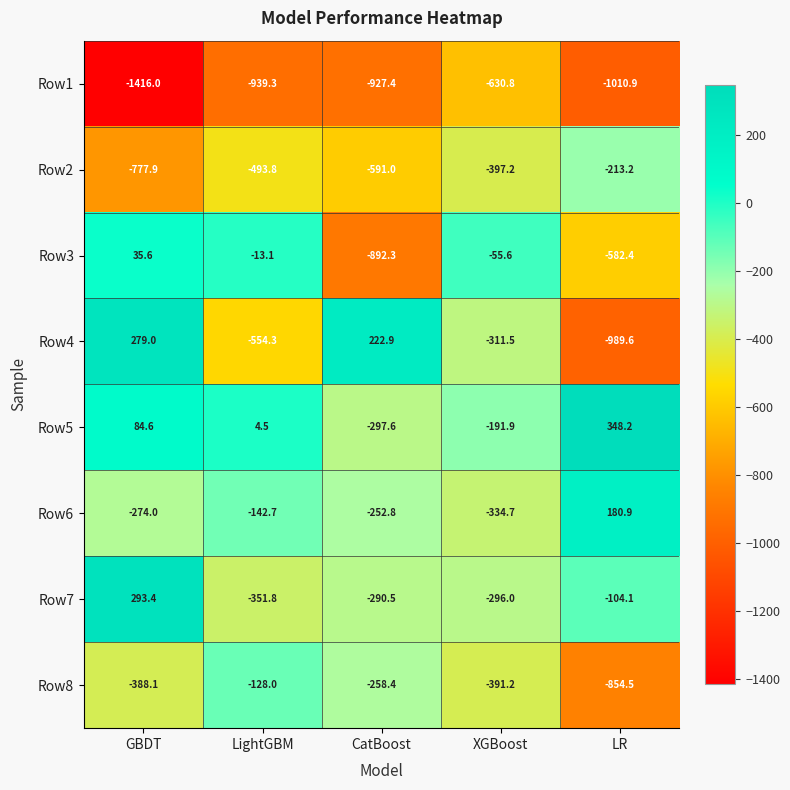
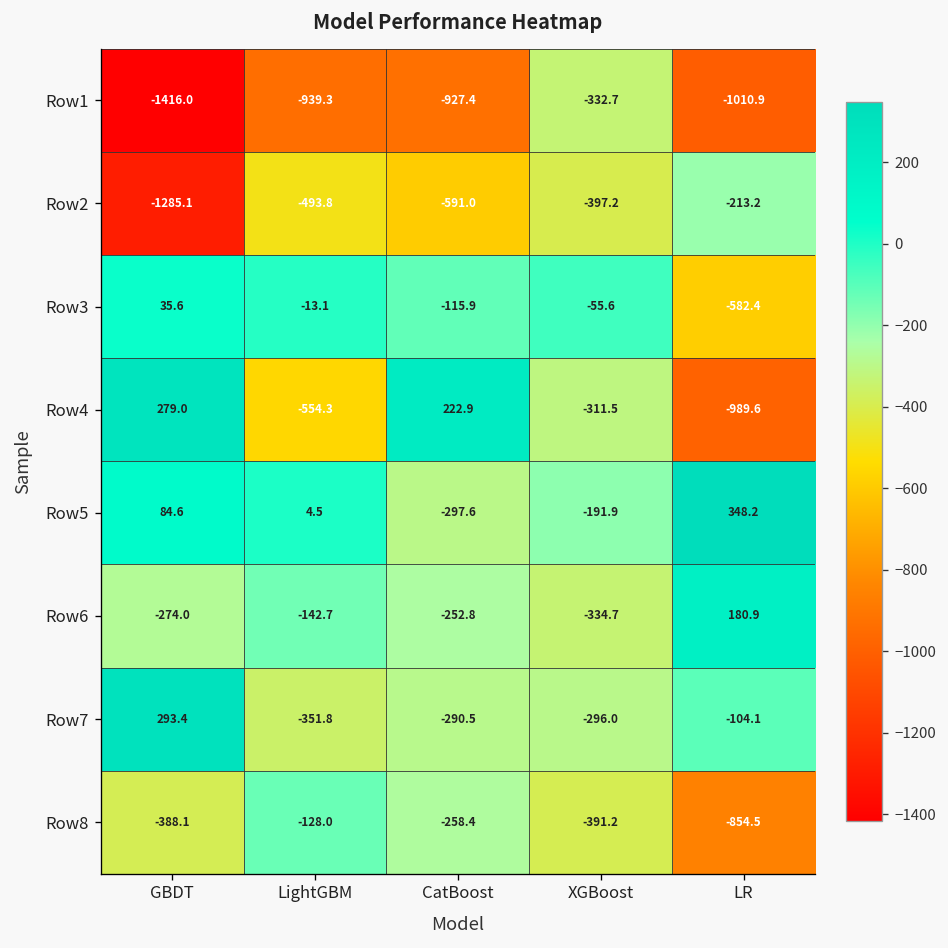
Row1, XGBoost: -630.8 -> -332.7
Row2, GBDT: -777.9 -> -1285.1
Row3, CatBoost: -892.3 -> -115.9
